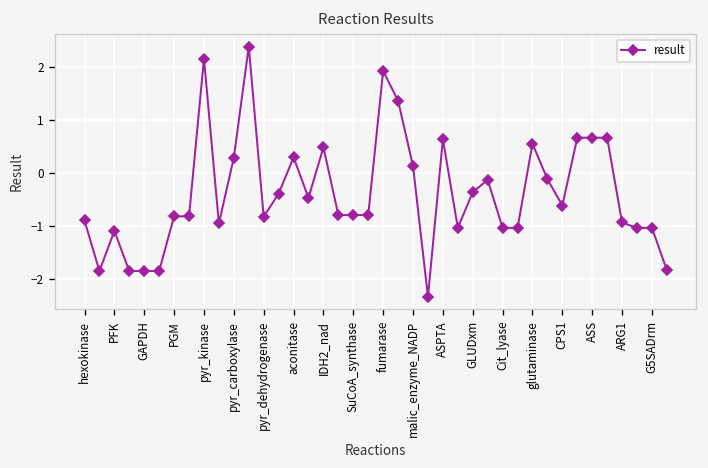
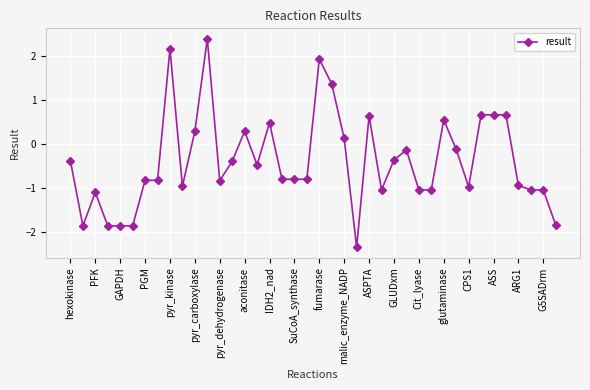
hexokinase: -0.9 -> -0.4
CPS1: -0.6 -> -1.0
